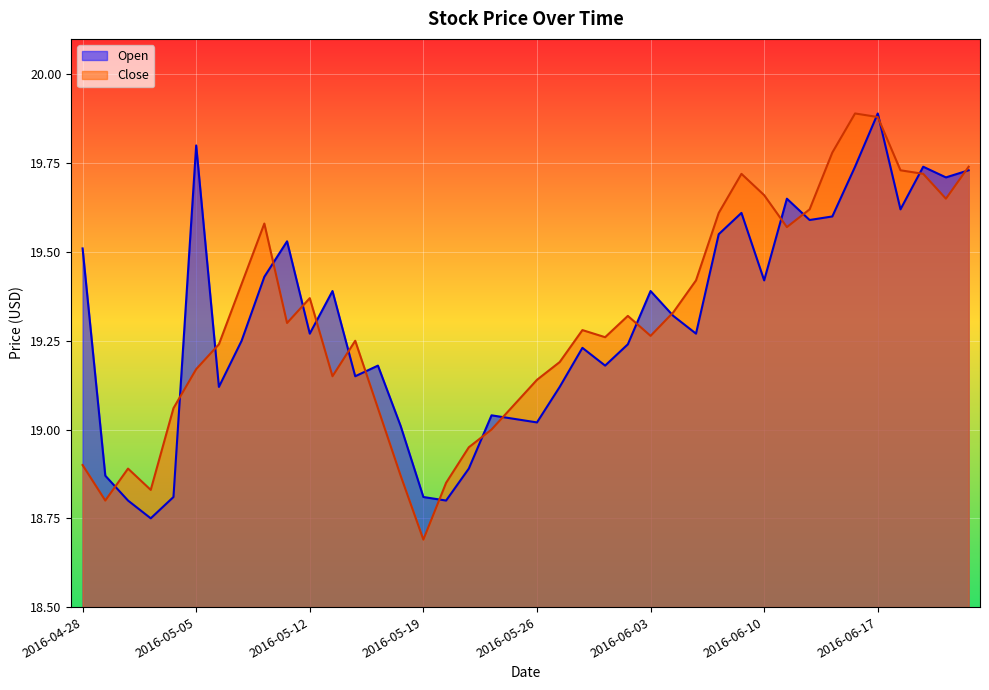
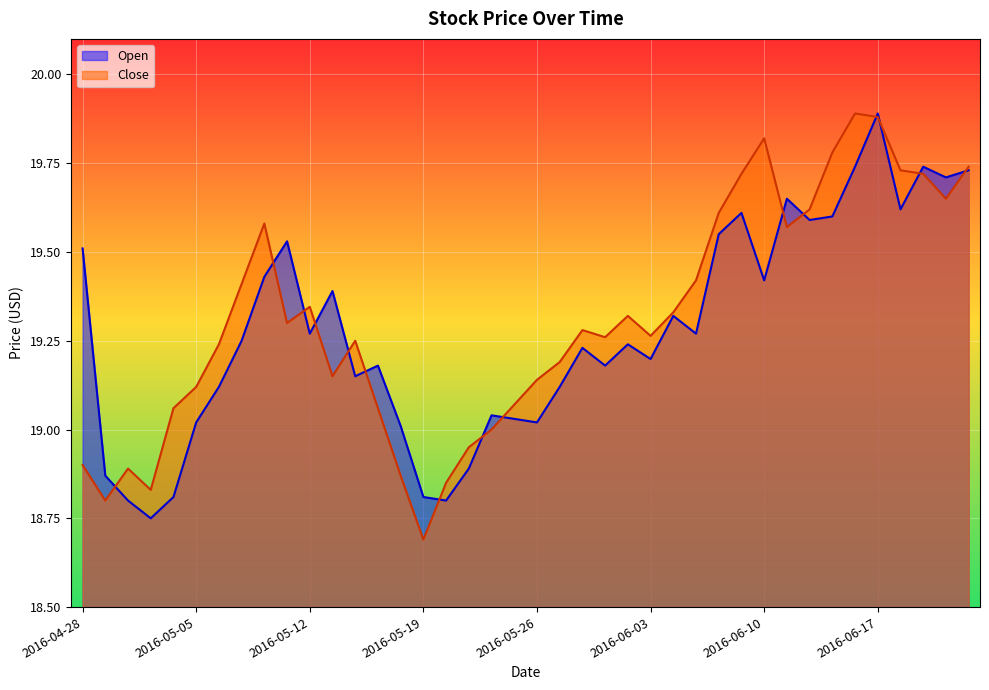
Open, 2016-05-05: 19.80 -> 19.02
Close, 2016-05-05: 19.17 -> 19.12
Close, 2016-05-12: 19.37 -> 19.35
Open, 2016-06-03: 19.39 -> 19.20
Close, 2016-06-10: 19.66 -> 19.82
